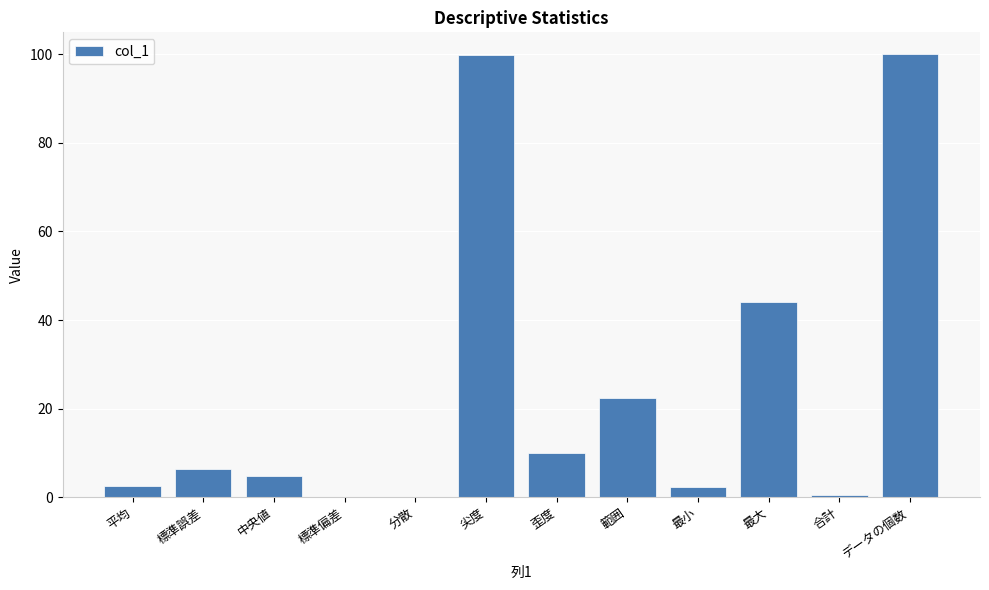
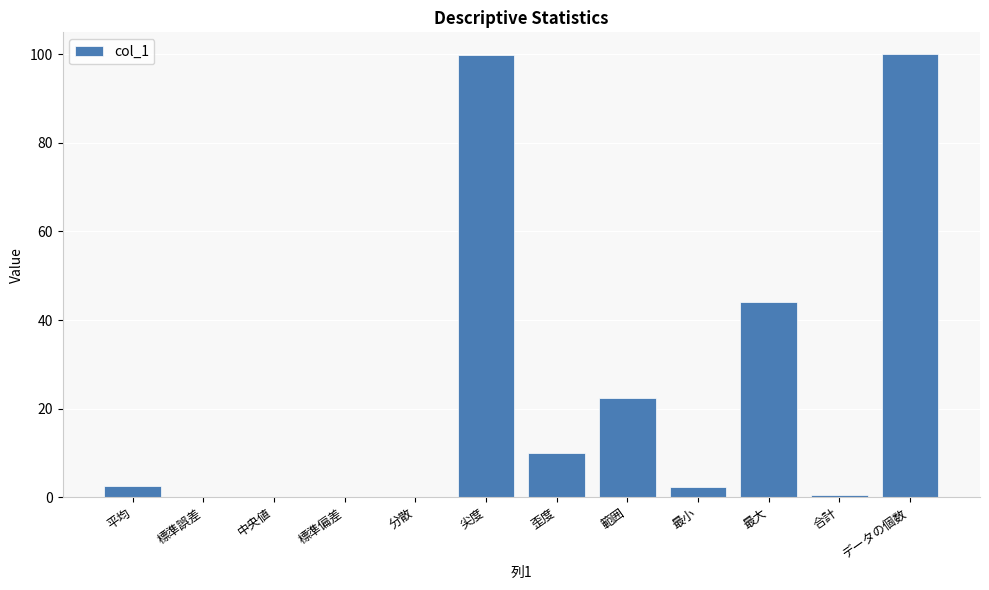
標準誤差: 6 -> 0
中央値: 5 -> 0
